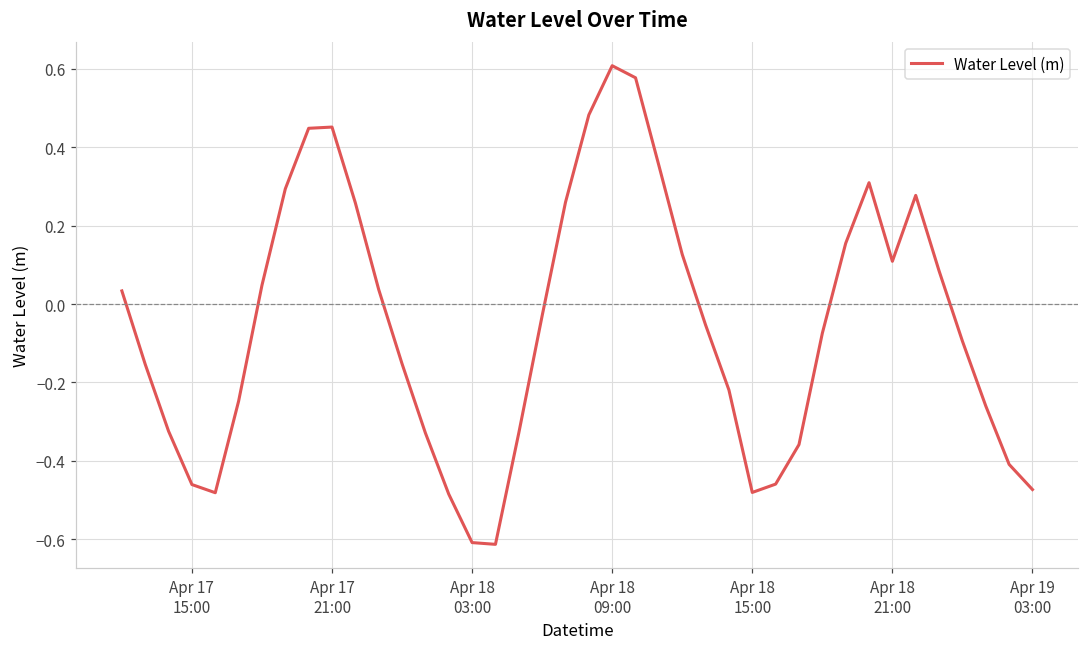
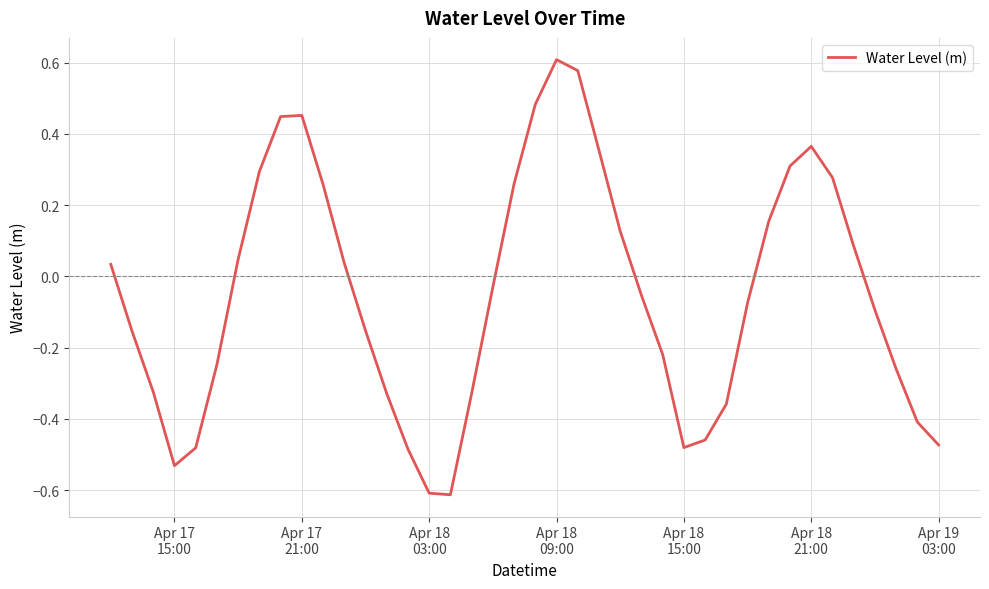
Apr 17 15:00: -0.46 -> -0.53
Apr 18 21:00: 0.11 -> 0.36
